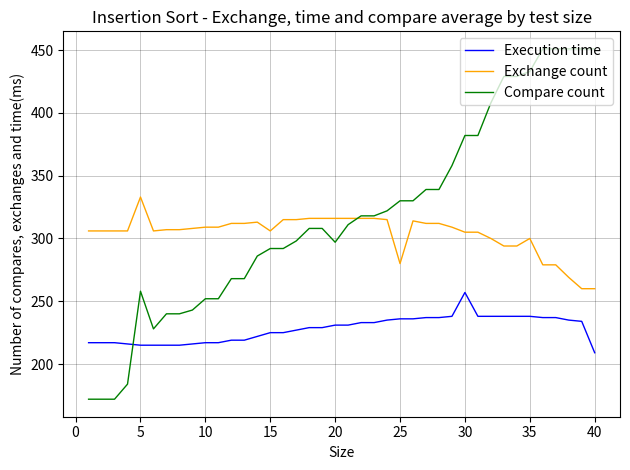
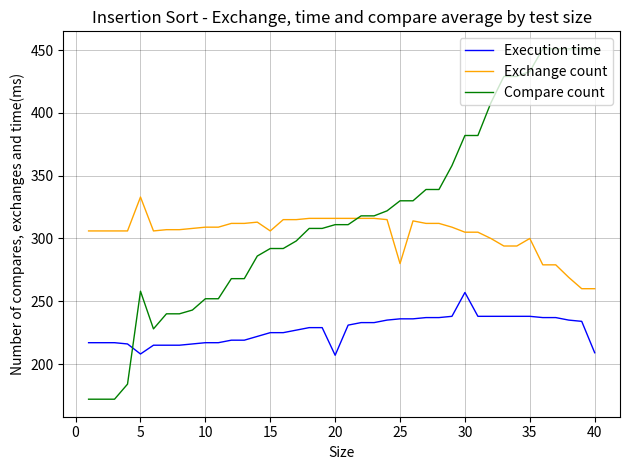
Execution time, 5: 215 -> 208
Execution time, 20: 231 -> 207
Compare count, 20: 297 -> 311
